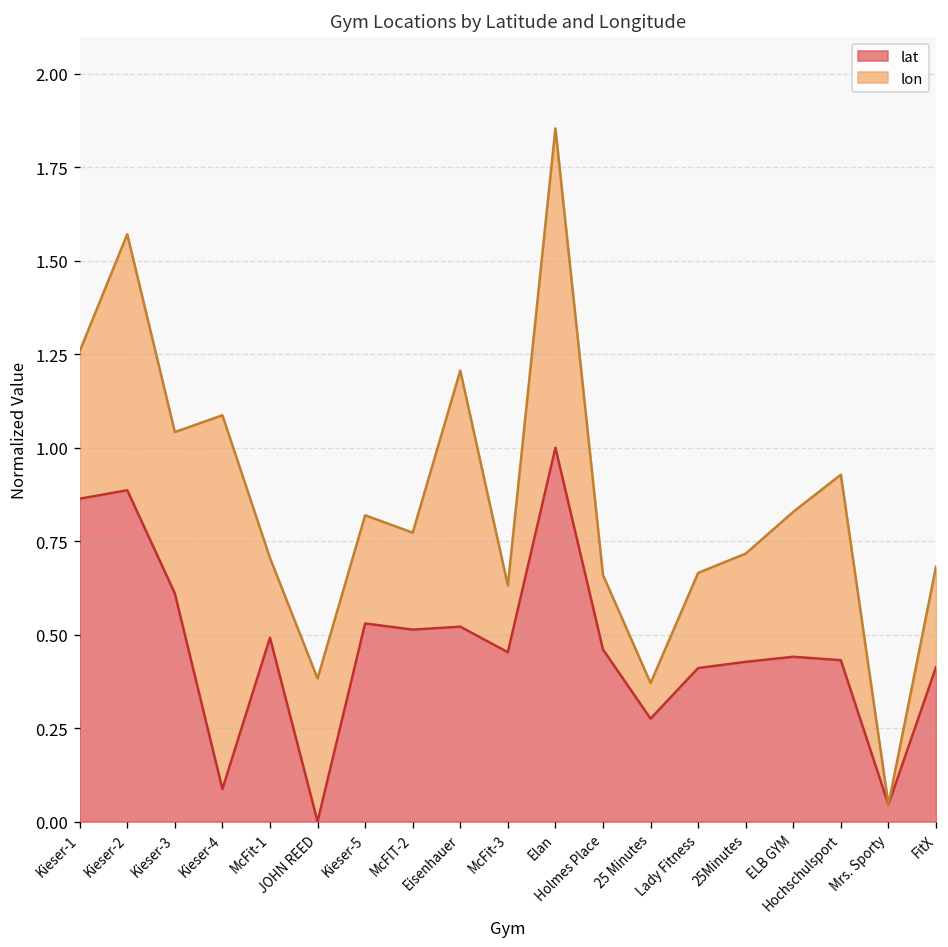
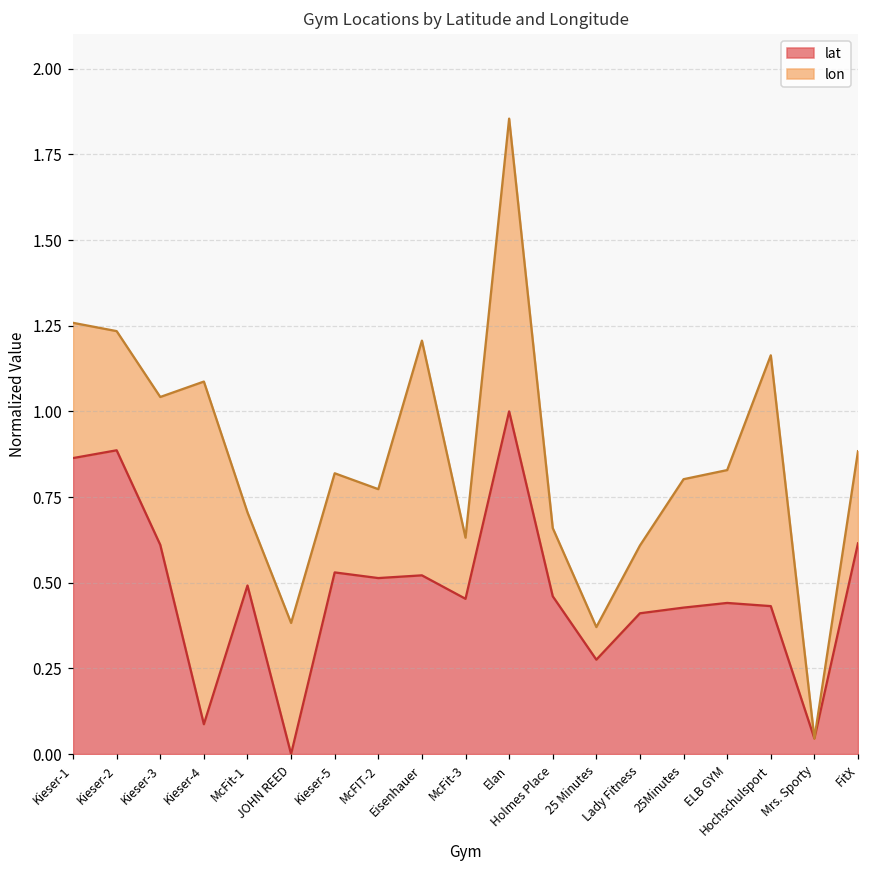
lon, Kieser-2: 0.68 -> 0.35
lon, Lady Fitness: 0.25 -> 0.20
lon, 25Minutes: 0.29 -> 0.37
lon, Hochschulsport: 0.50 -> 0.73
lat, FitX: 0.41 -> 0.61
